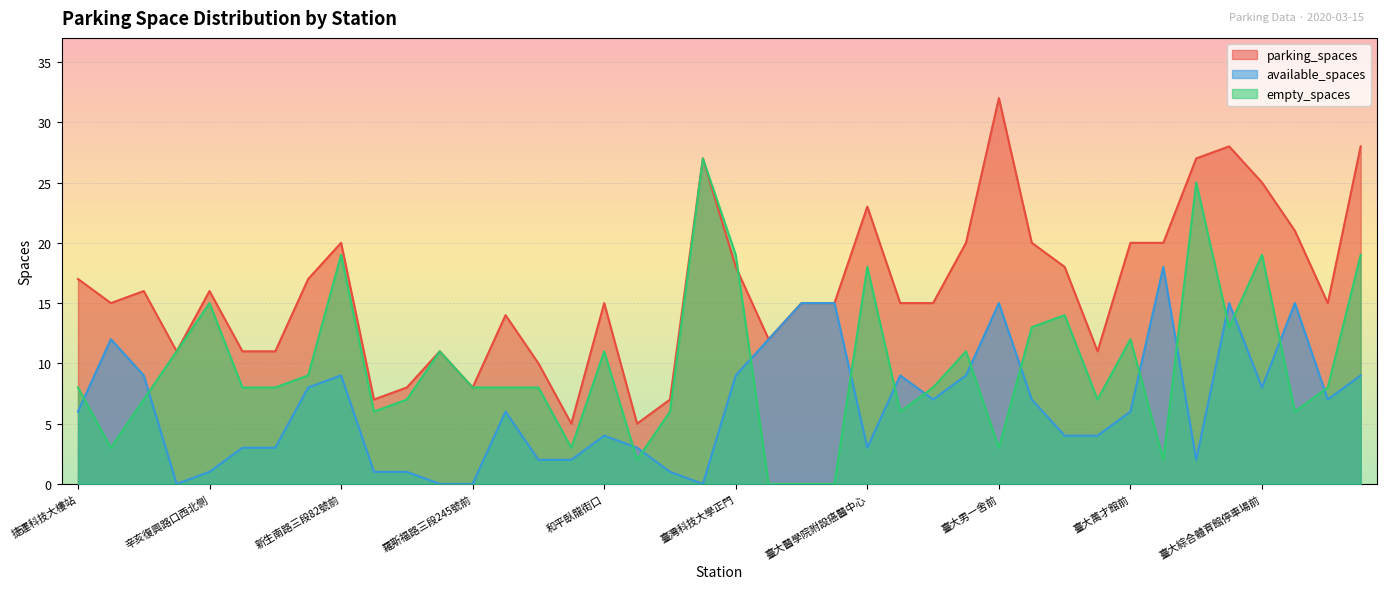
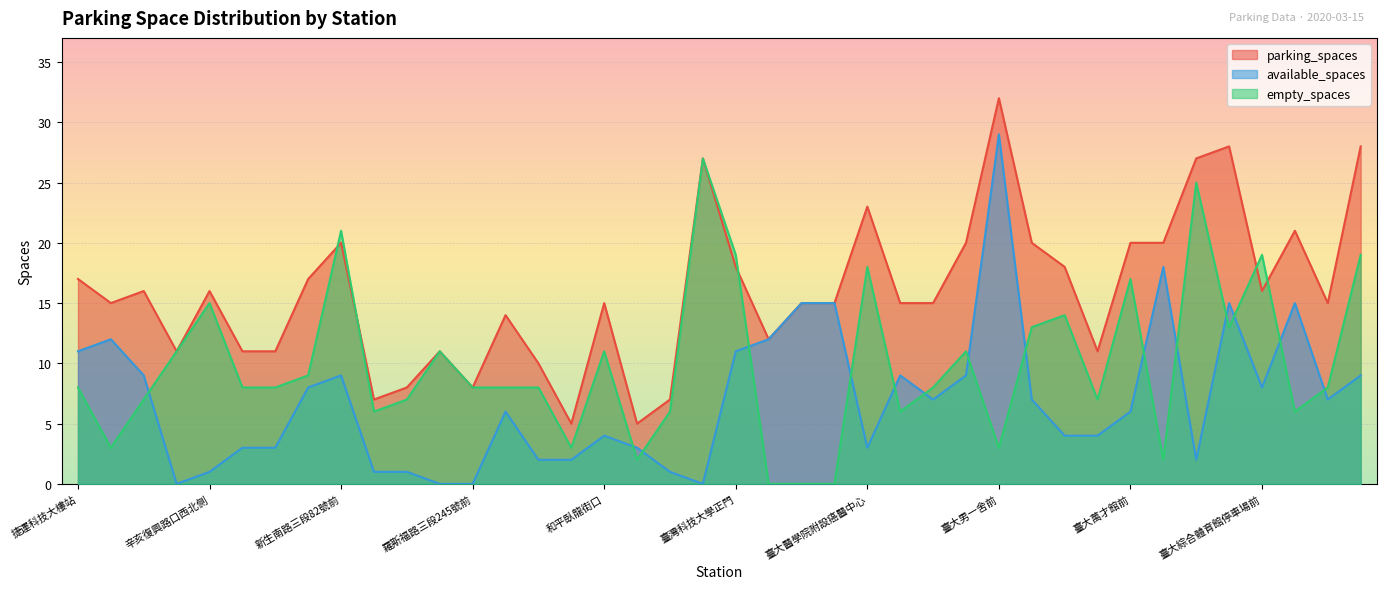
available_spaces, 捷運科技大樓站: 6 -> 11
empty_spaces, 新生南路三段82號前: 19 -> 21
available_spaces, 臺灣科技大學正門: 9 -> 11
available_spaces, 臺大男一舍前: 15 -> 29
empty_spaces, 臺大萬才館前: 12 -> 17
parking_spaces, 臺大綜合體育館停車場前: 25 -> 16
